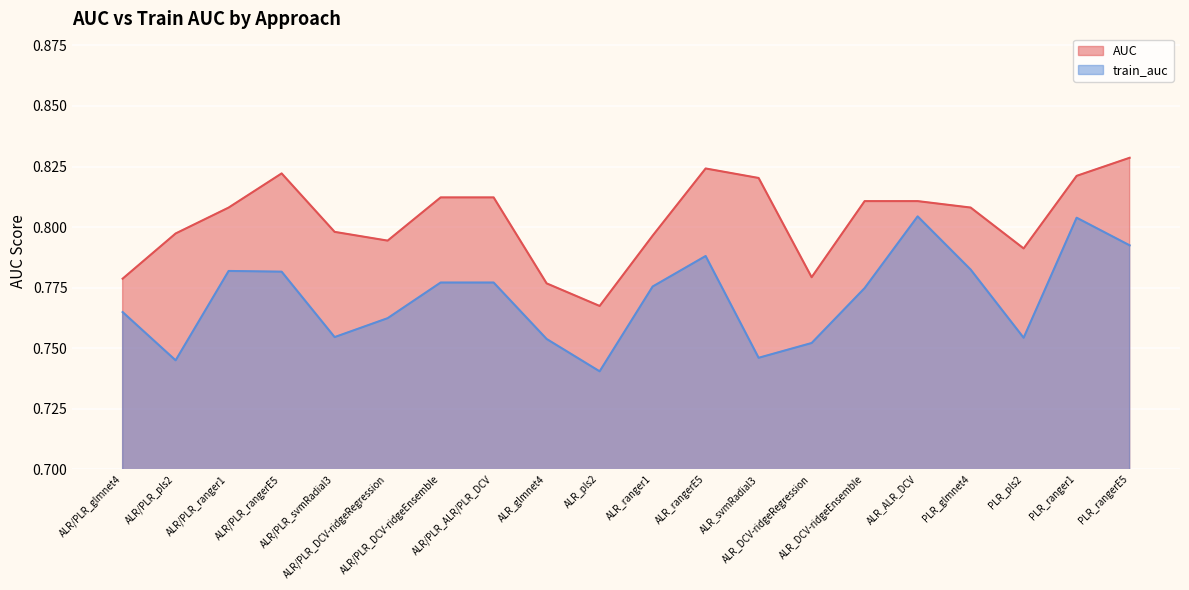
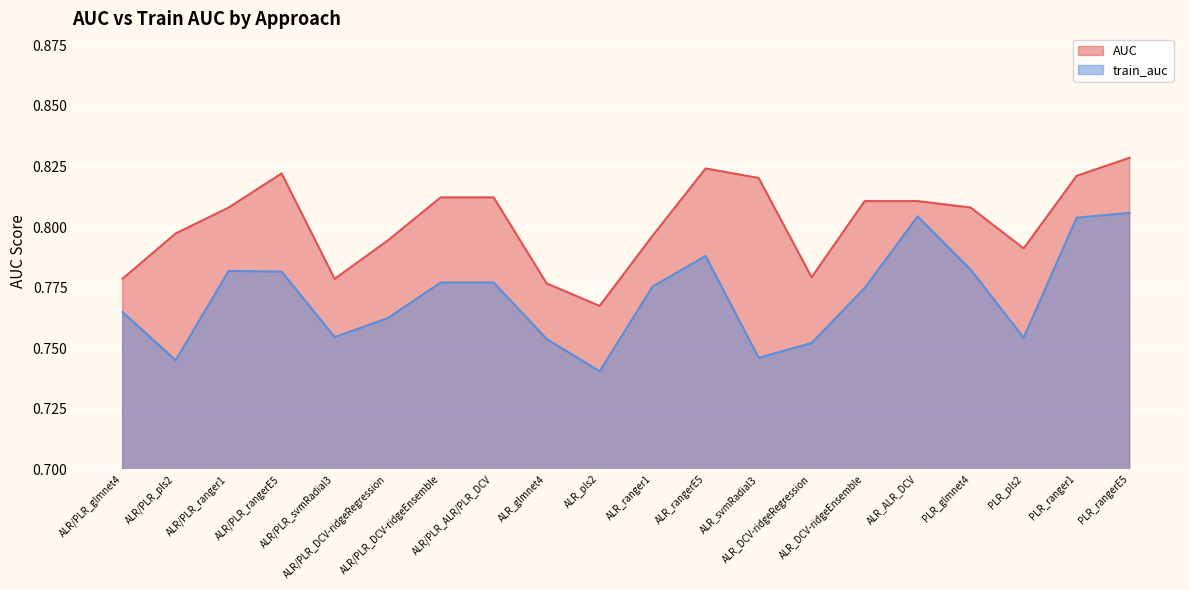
AUC, ALR/PLR_svmRadial3: 0.798 -> 0.779
train_auc, PLR_rangerE5: 0.792 -> 0.806
